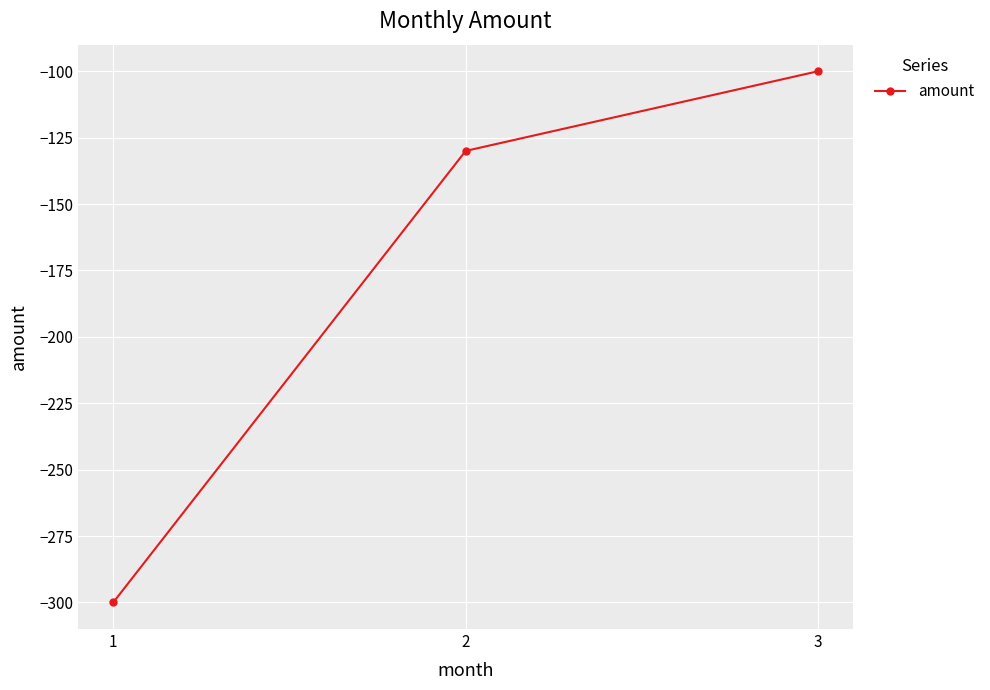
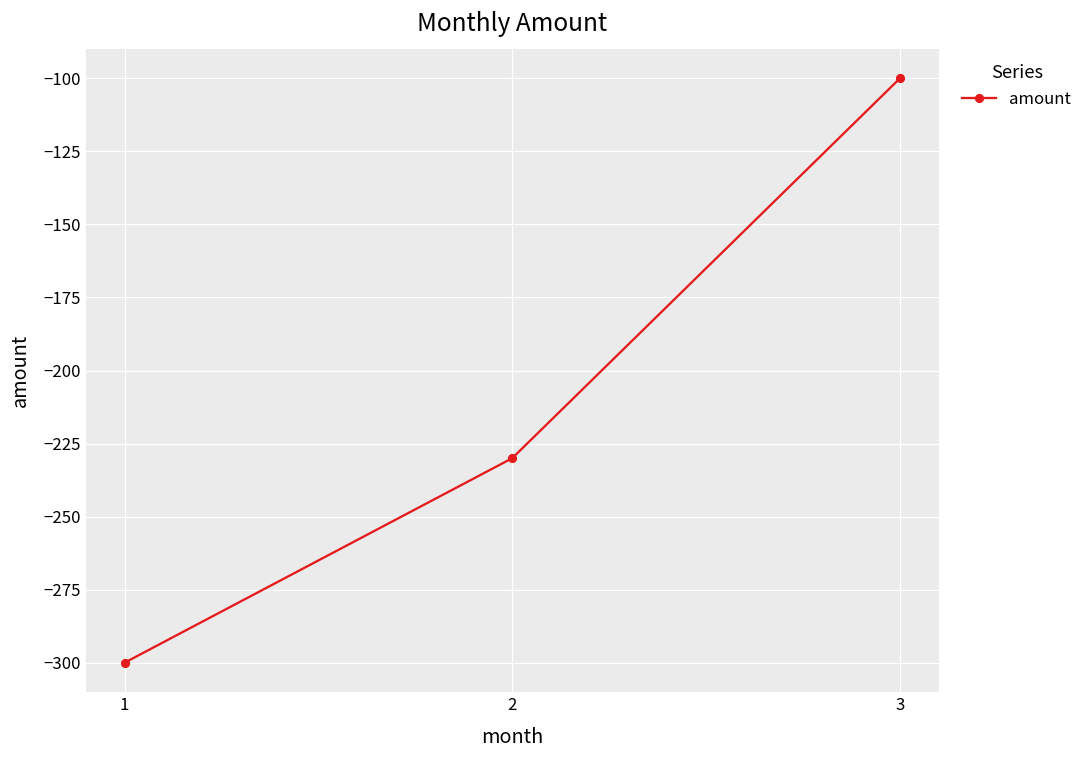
2: -130 -> -230
